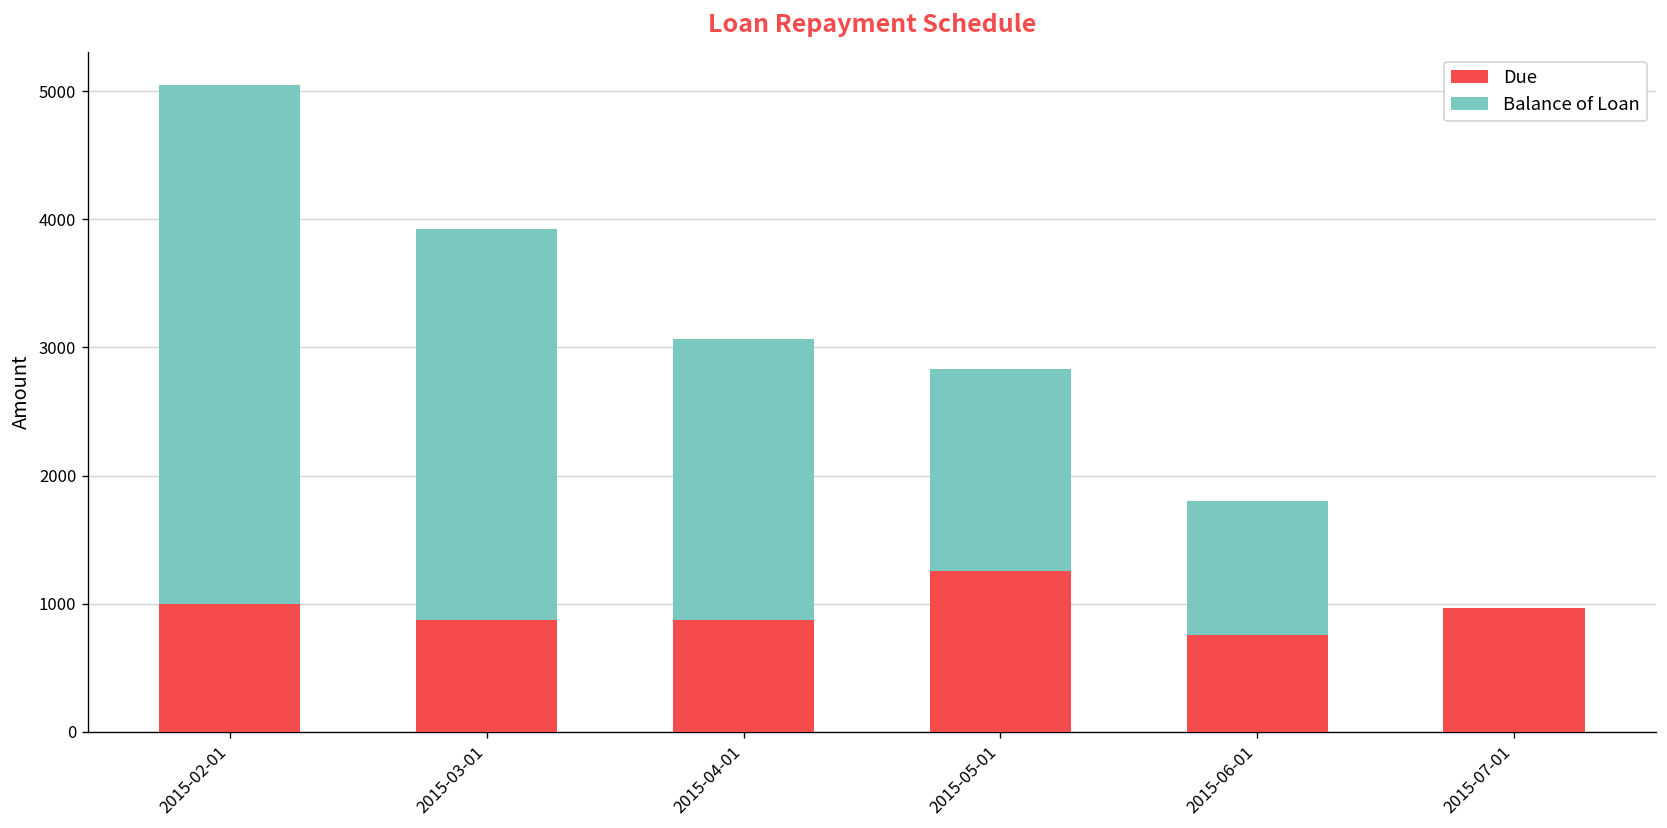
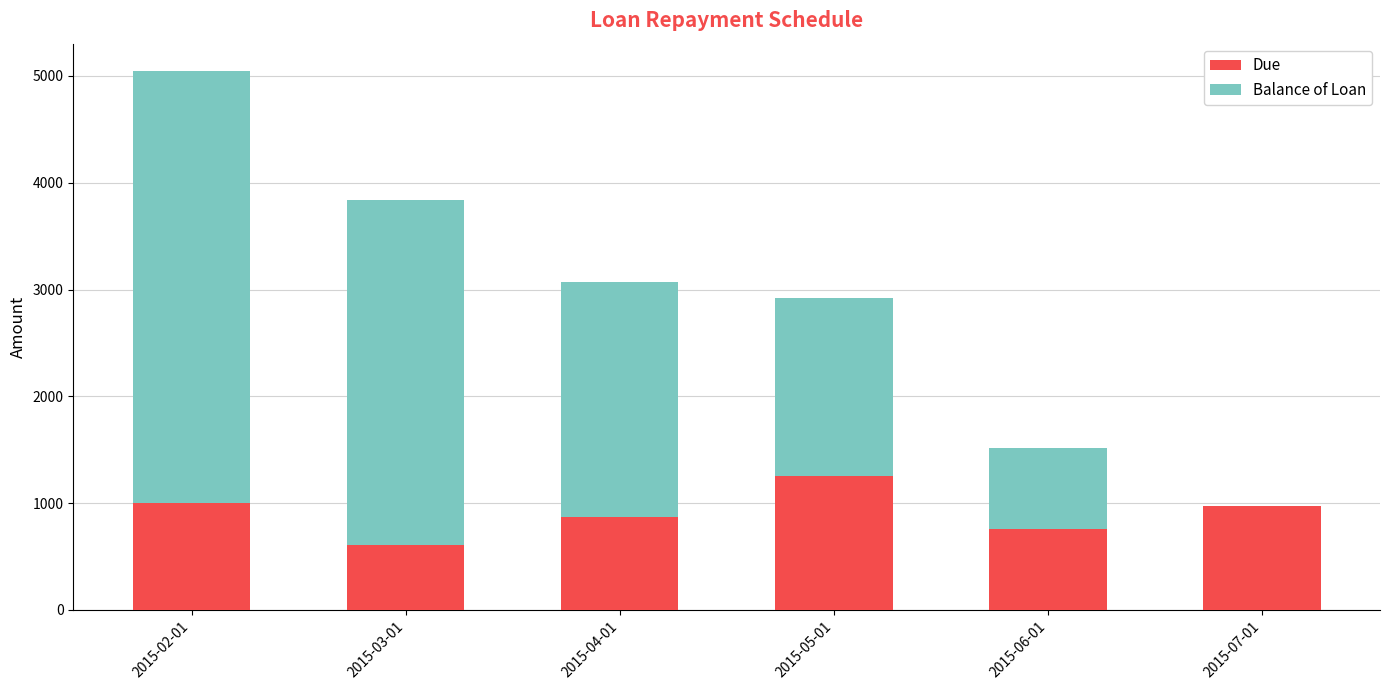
Due, 2015-03-01: 870 -> 610
Balance of Loan, 2015-03-01: 3050 -> 3230
Balance of Loan, 2015-05-01: 1580 -> 1660
Balance of Loan, 2015-06-01: 1050 -> 760
